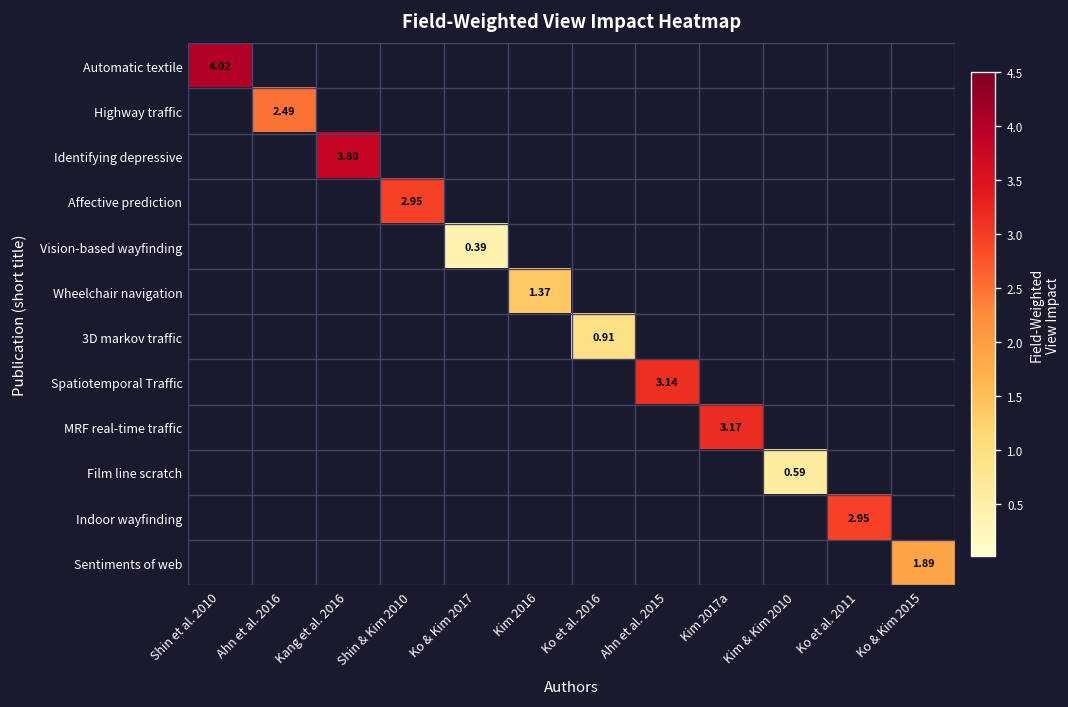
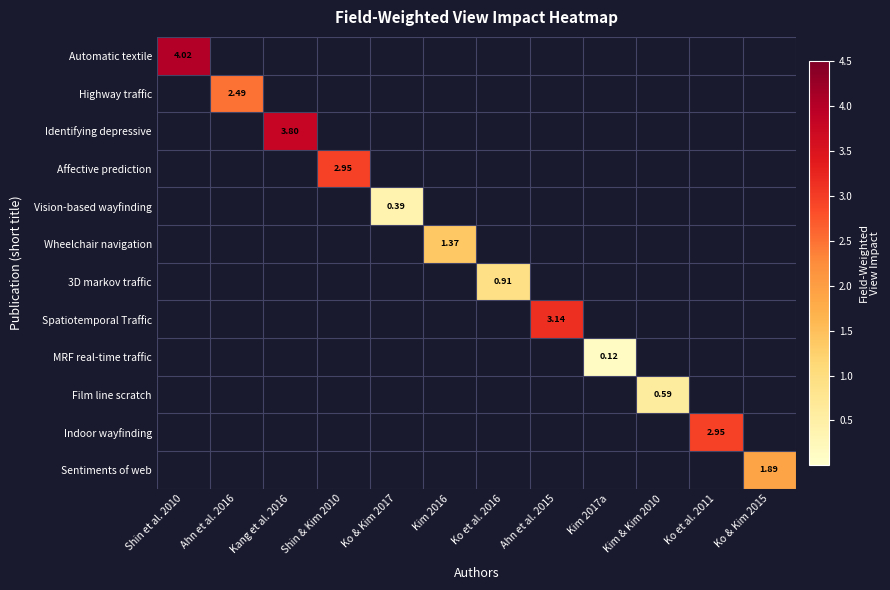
MRF real-time traffic, Kim 2017a: 3.17 -> 0.12
